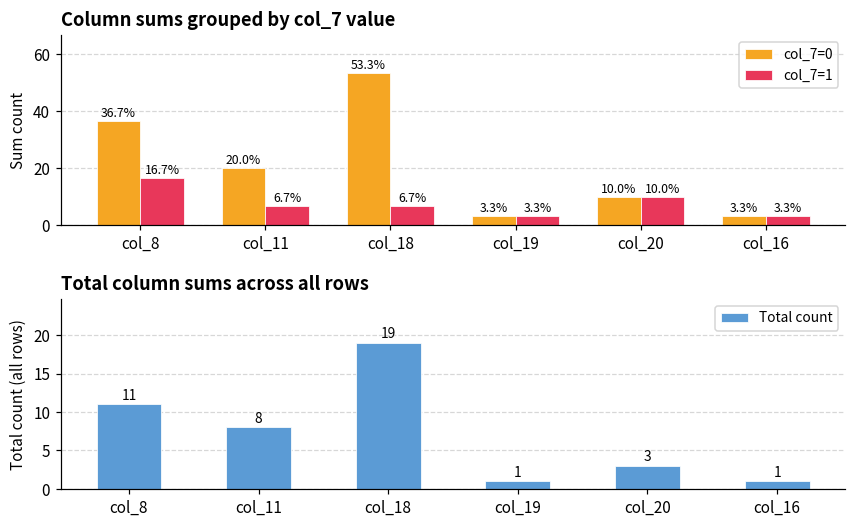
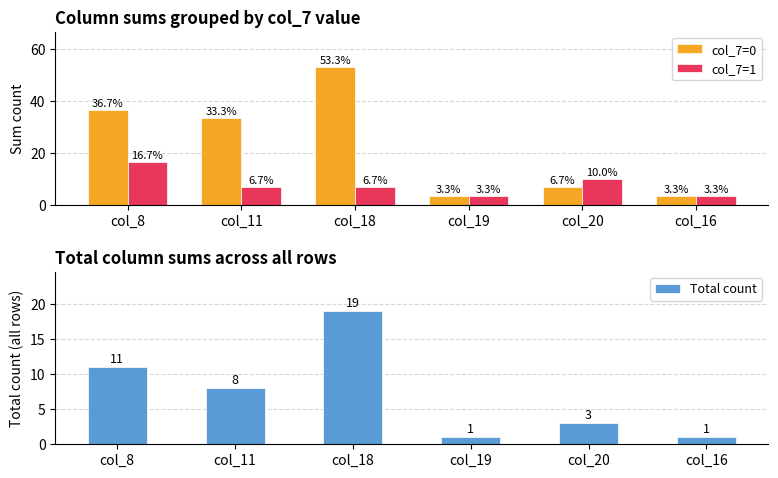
Column sums grouped by col_7 value, col_7=0, col_11: 20.0% -> 33.3%
Column sums grouped by col_7 value, col_7=0, col_20: 10.0% -> 6.7%
